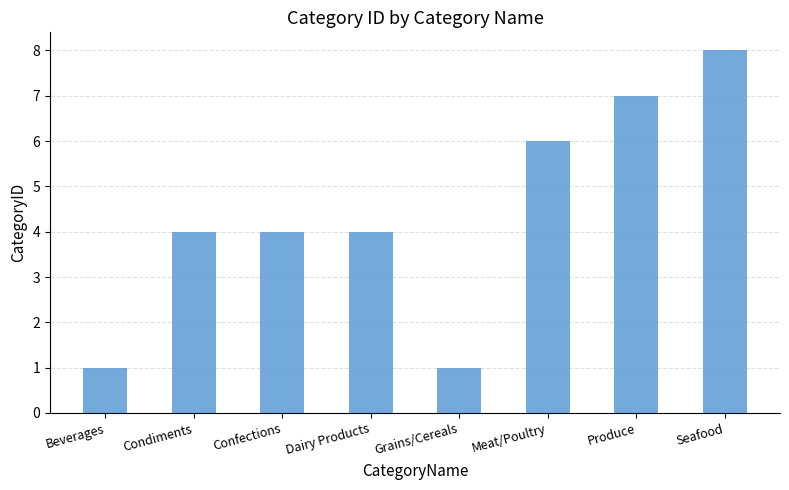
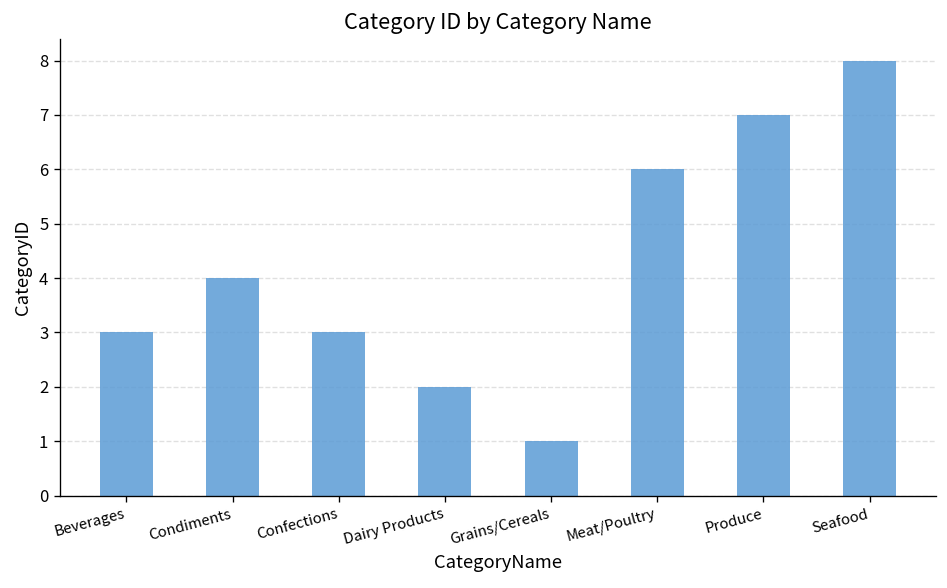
Beverages: 1 -> 3
Confections: 4 -> 3
Dairy Products: 4 -> 2
